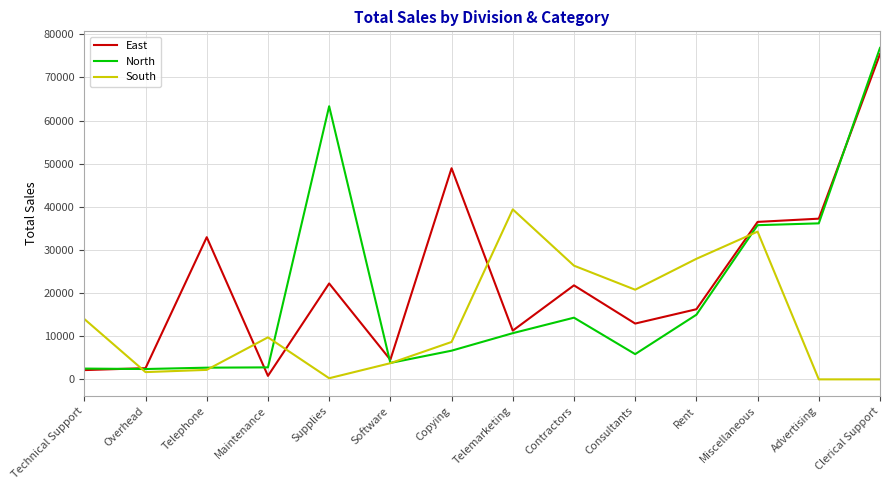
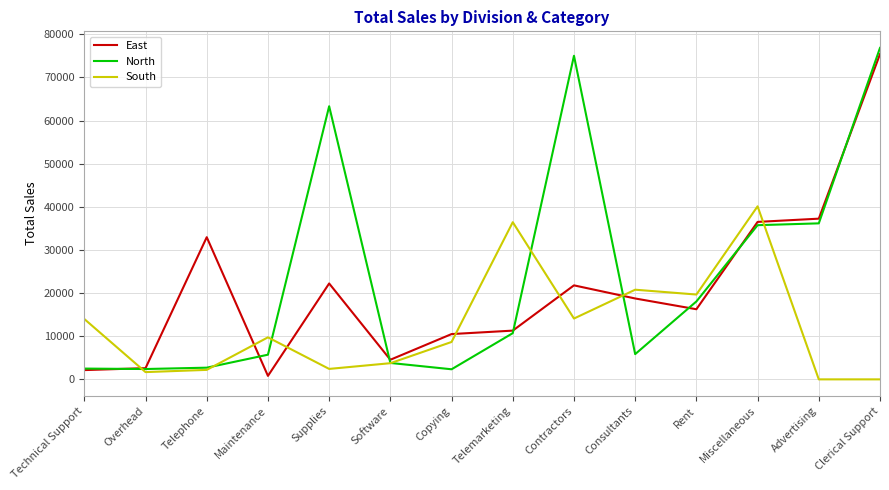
North, Maintenance: 3000 -> 6000
South, Supplies: 0 -> 2000
East, Copying: 49000 -> 11000
North, Copying: 7000 -> 2000
South, Telemarketing: 39000 -> 36000
North, Contractors: 14000 -> 75000
South, Contractors: 26000 -> 14000
East, Consultants: 13000 -> 19000
North, Rent: 15000 -> 18000
South, Rent: 28000 -> 20000
South, Miscellaneous: 34000 -> 40000
